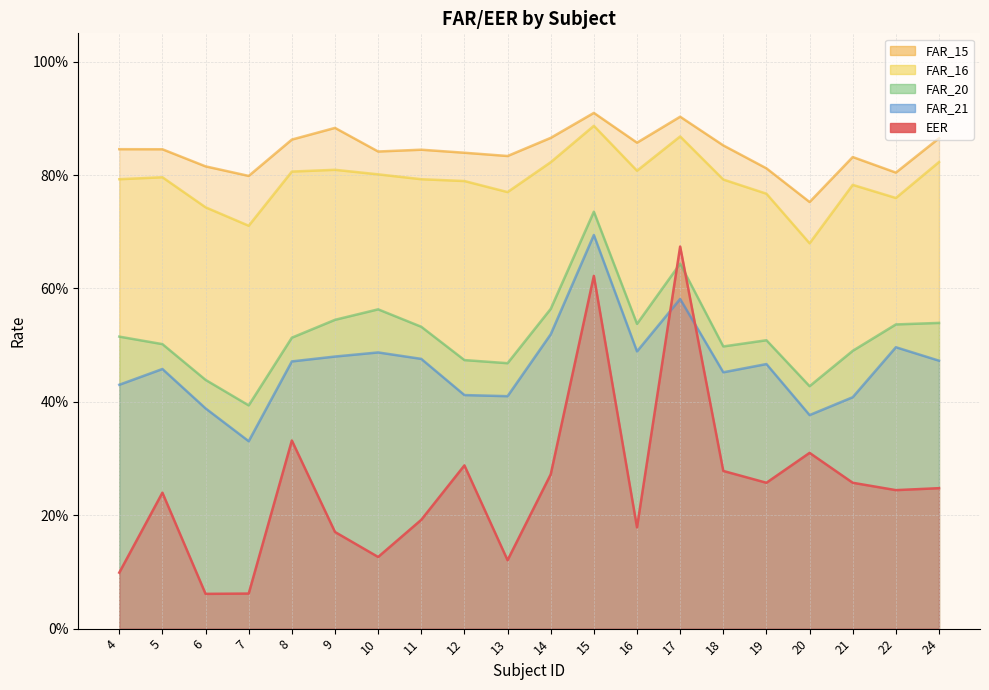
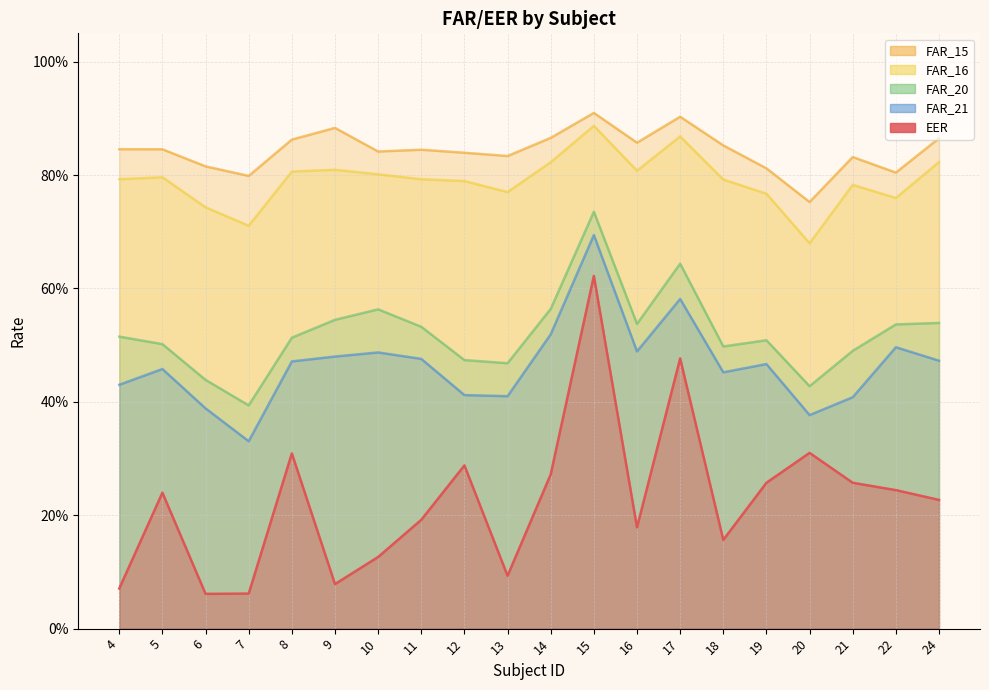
EER, 4: 10% -> 7%
EER, 8: 33% -> 31%
EER, 9: 17% -> 8%
EER, 13: 12% -> 9%
EER, 17: 67% -> 48%
EER, 18: 28% -> 16%
EER, 24: 25% -> 23%
